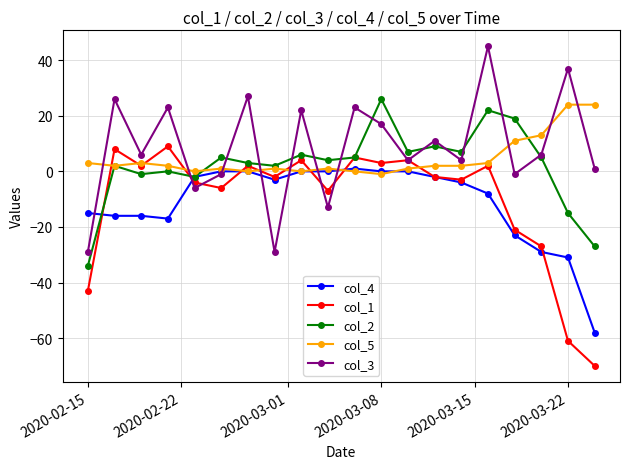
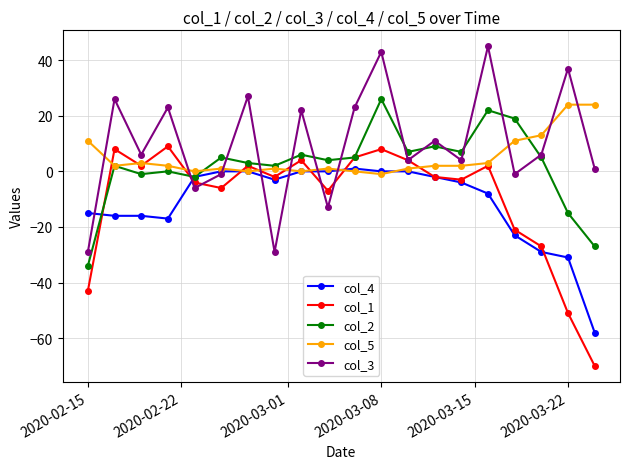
col_5, 2020-02-15: 3 -> 11
col_1, 2020-03-08: 3 -> 8
col_3, 2020-03-08: 17 -> 43
col_1, 2020-03-22: -61 -> -51
